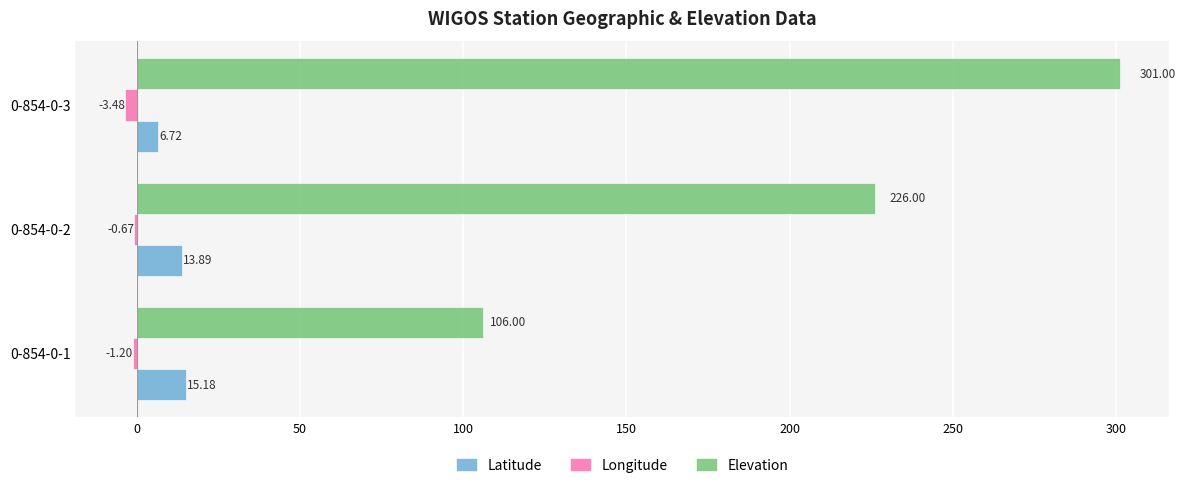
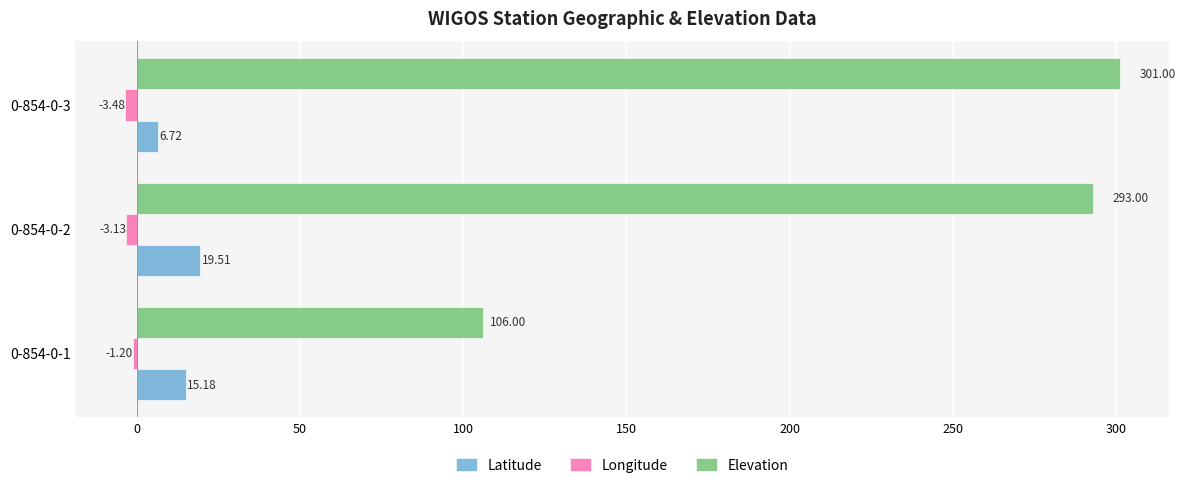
Elevation, 0-854-0-2: 226.00 -> 293.00
Longitude, 0-854-0-2: -0.67 -> -3.13
Latitude, 0-854-0-2: 13.89 -> 19.51
